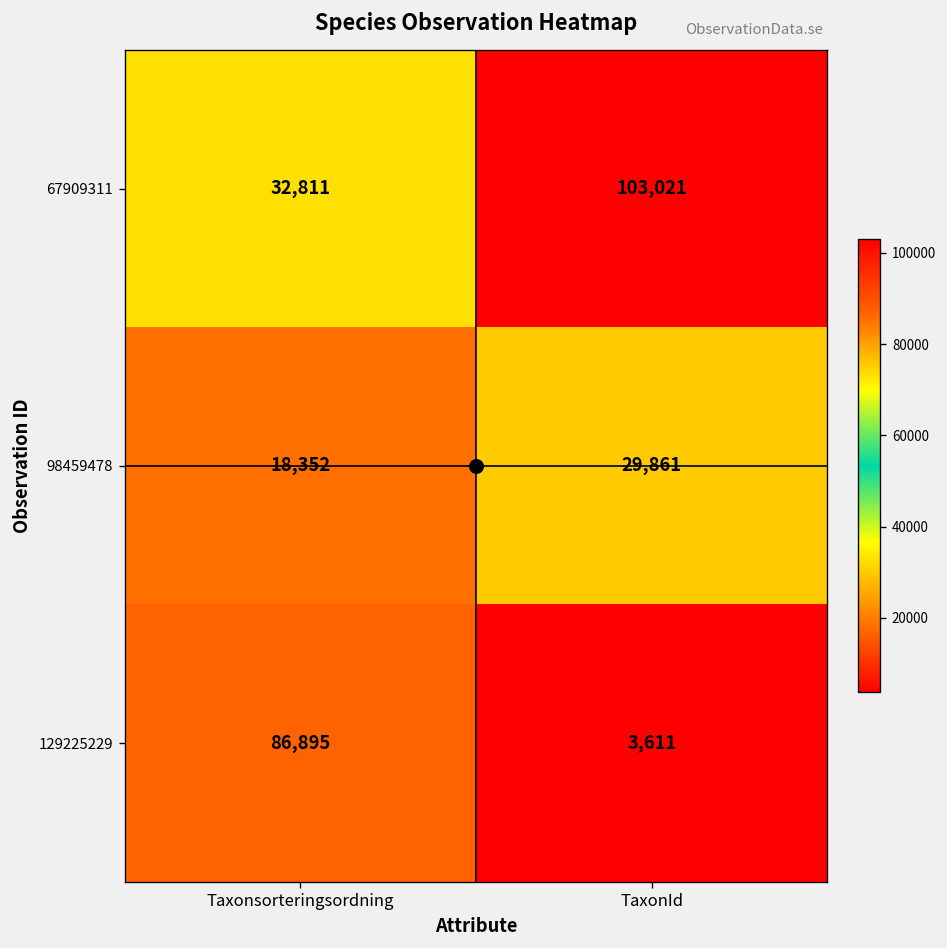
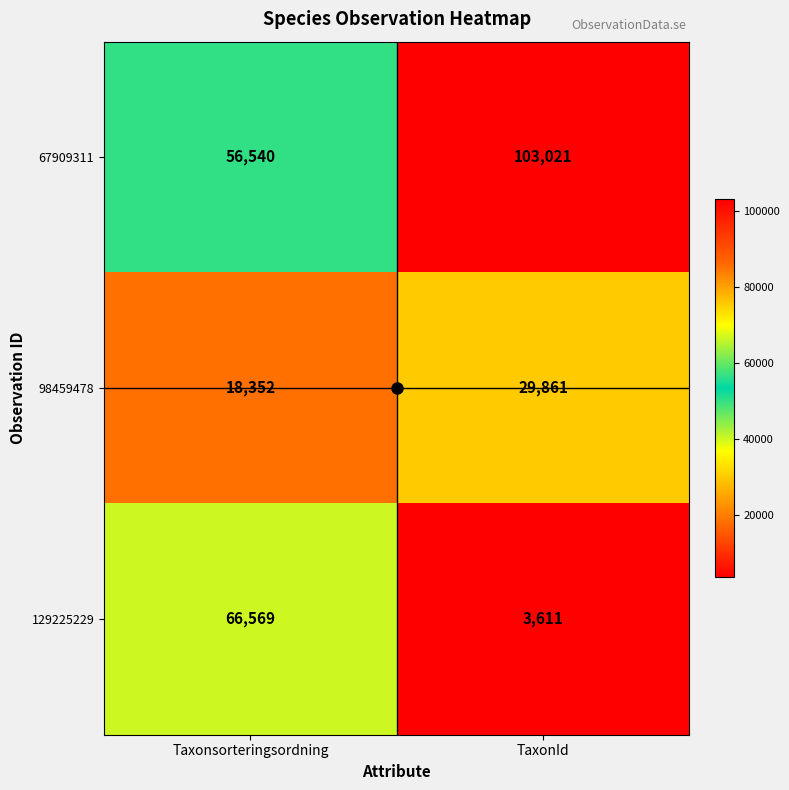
67909311, Taxonsorteringsordning: 32,811 -> 56,540
129225229, Taxonsorteringsordning: 86,895 -> 66,569
